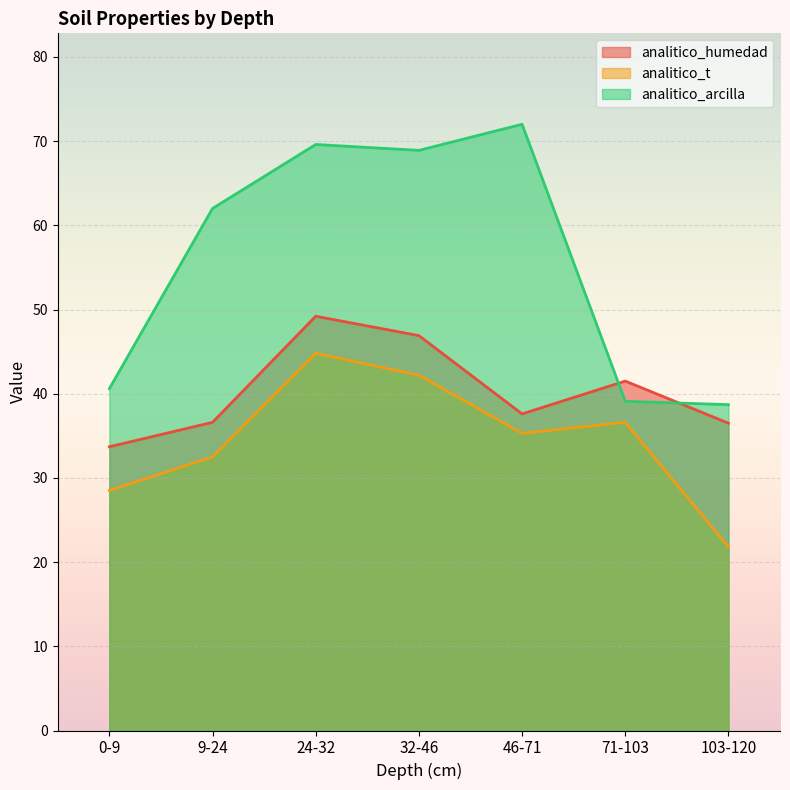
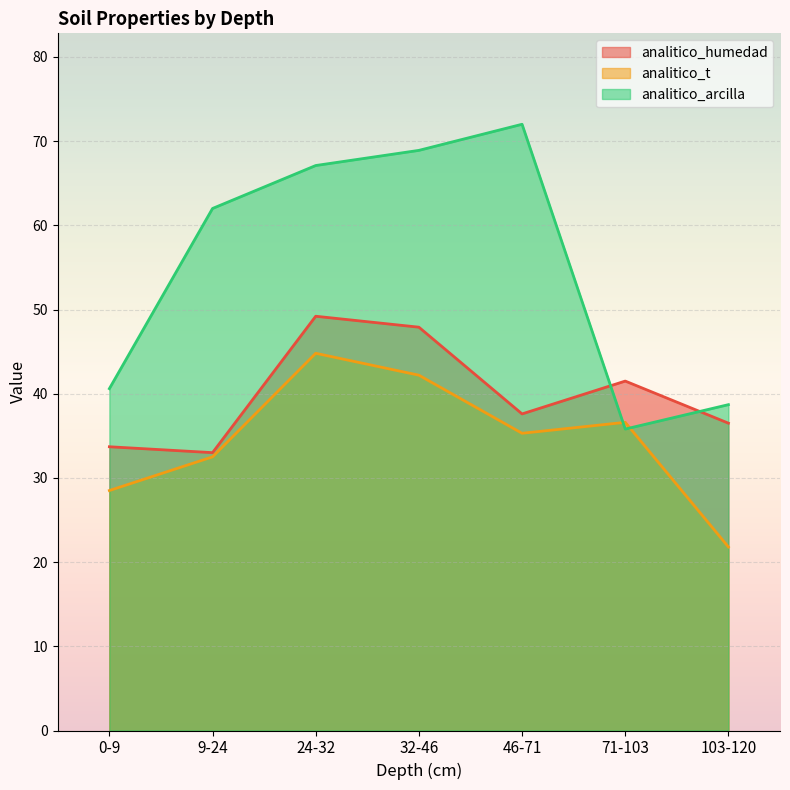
analitico_humedad, 9-24: 37 -> 33
analitico_arcilla, 24-32: 70 -> 67
analitico_humedad, 32-46: 47 -> 48
analitico_arcilla, 71-103: 39 -> 36
